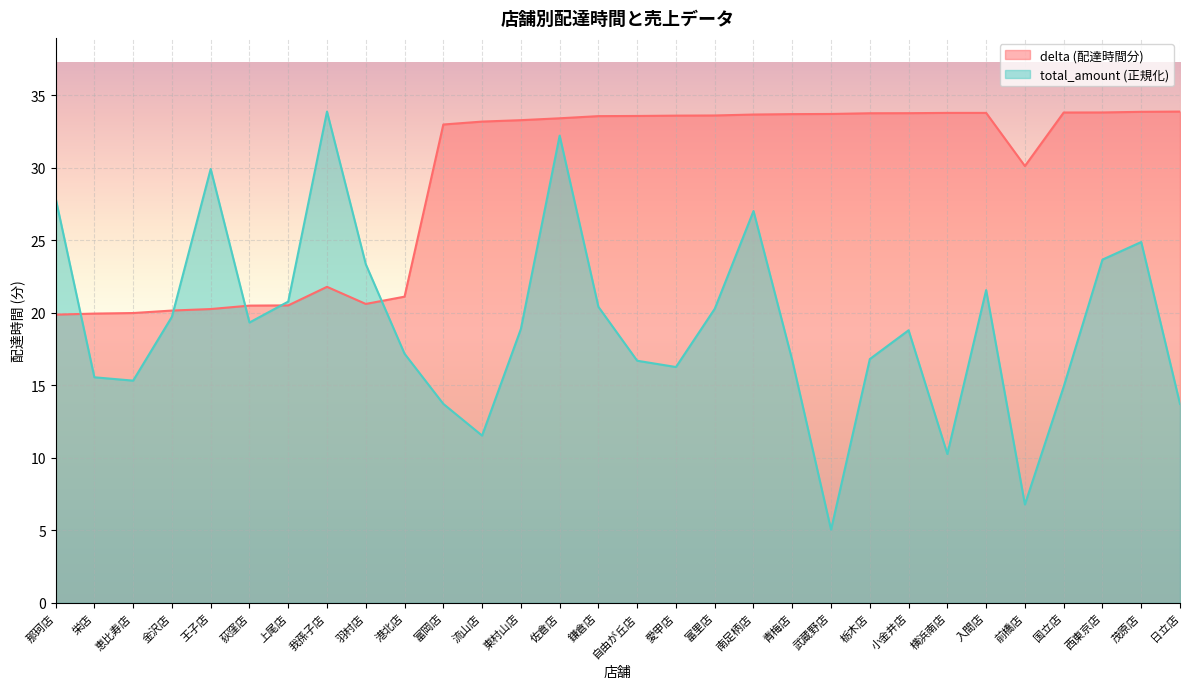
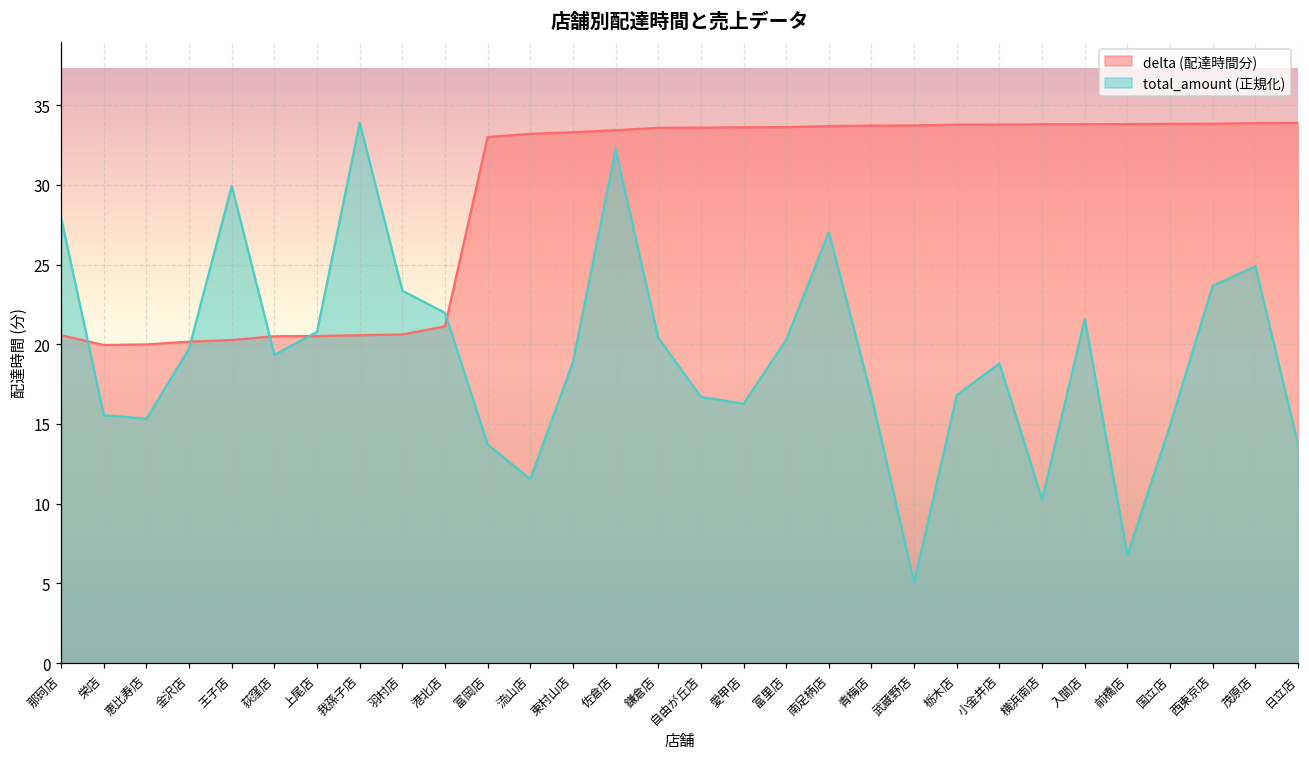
delta (配達時間分), 那珂店: 19.9 -> 20.6
delta (配達時間分), 我孫子店: 21.8 -> 20.6
total_amount (正規化), 港北店: 17.2 -> 22.0
delta (配達時間分), 前橋店: 30.1 -> 33.8
